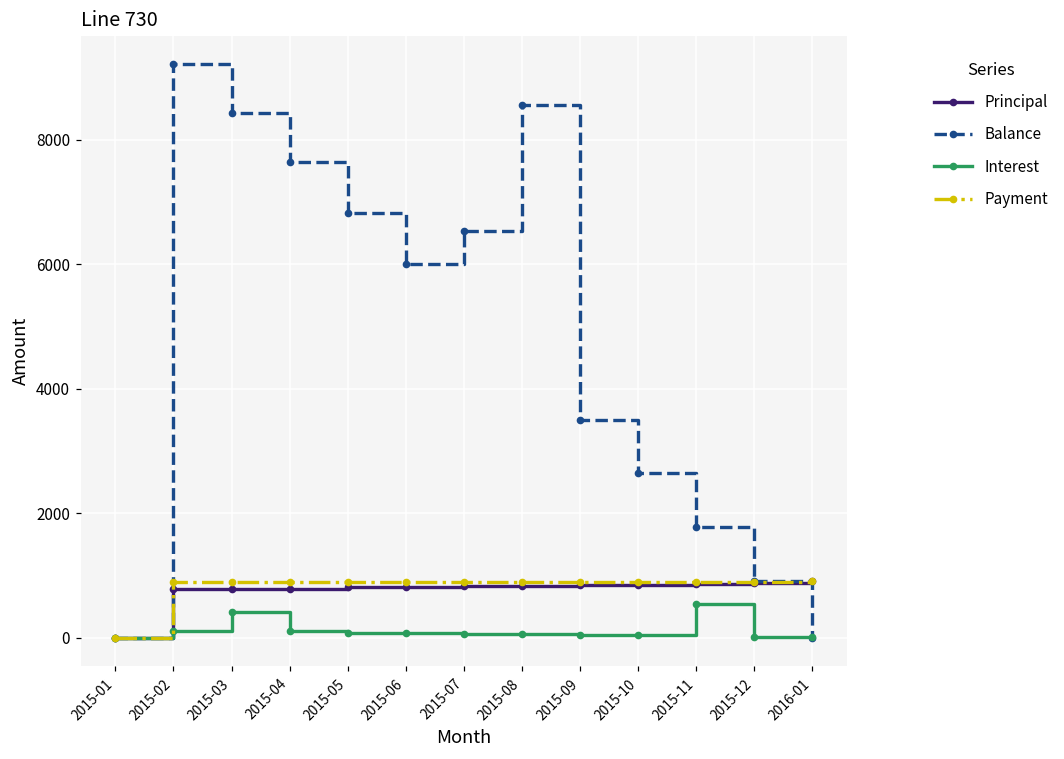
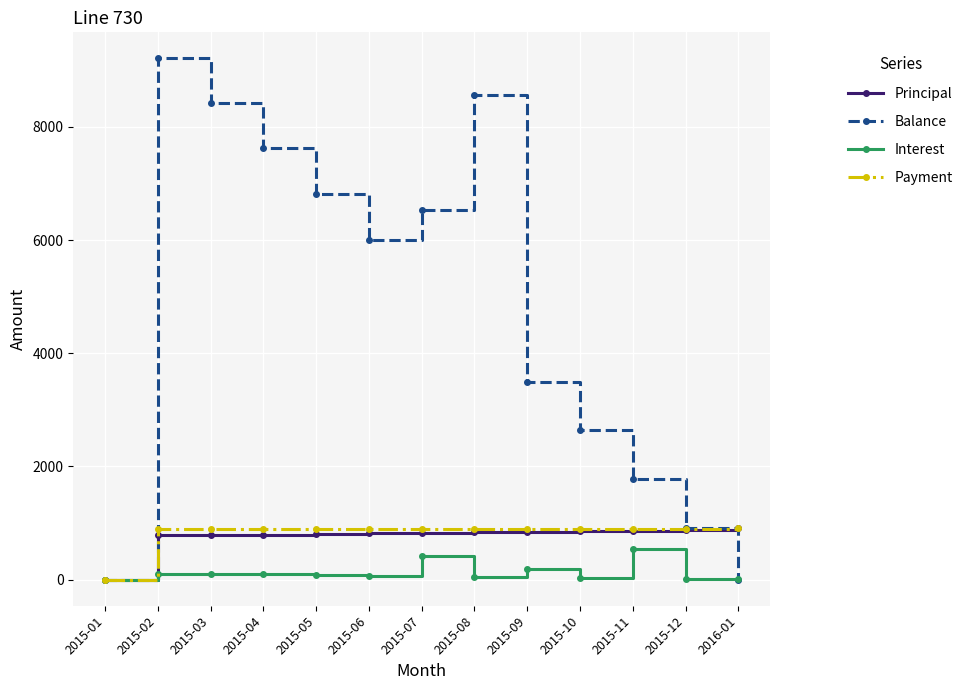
Interest, 2015-03: 400 -> 100
Interest, 2015-07: 100 -> 400
Interest, 2015-09: 0 -> 200
